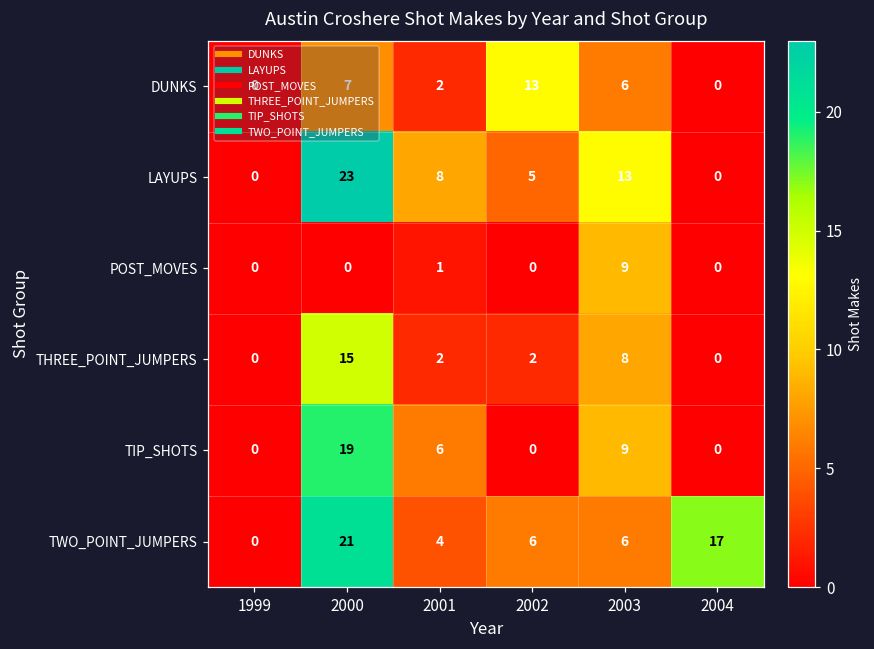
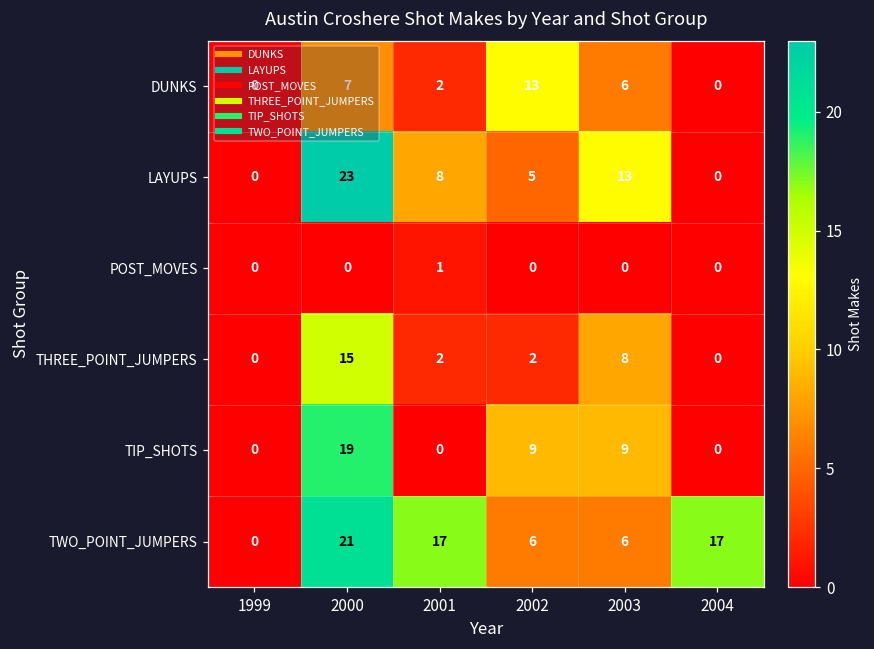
POST_MOVES, 2003: 9 -> 0
TIP_SHOTS, 2001: 6 -> 0
TIP_SHOTS, 2002: 0 -> 9
TWO_POINT_JUMPERS, 2001: 4 -> 17
